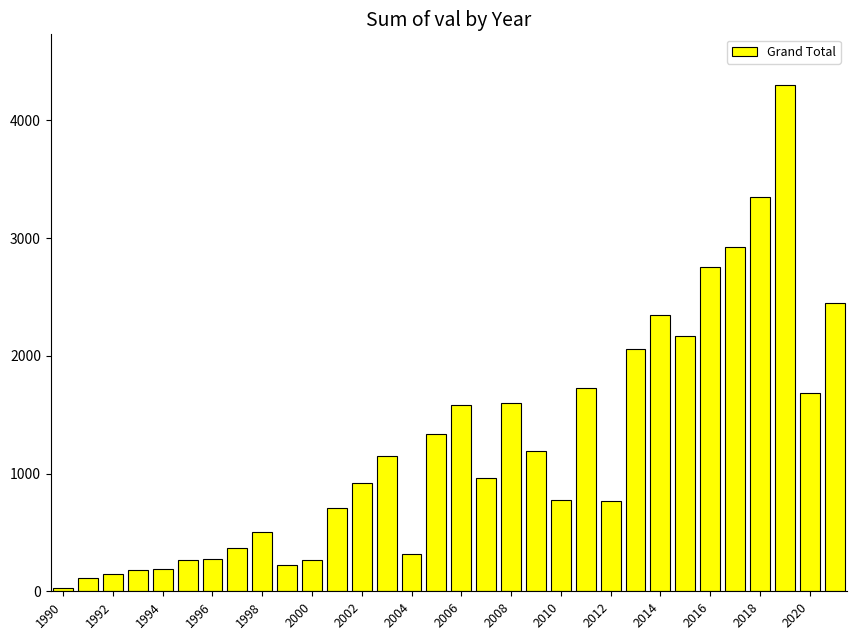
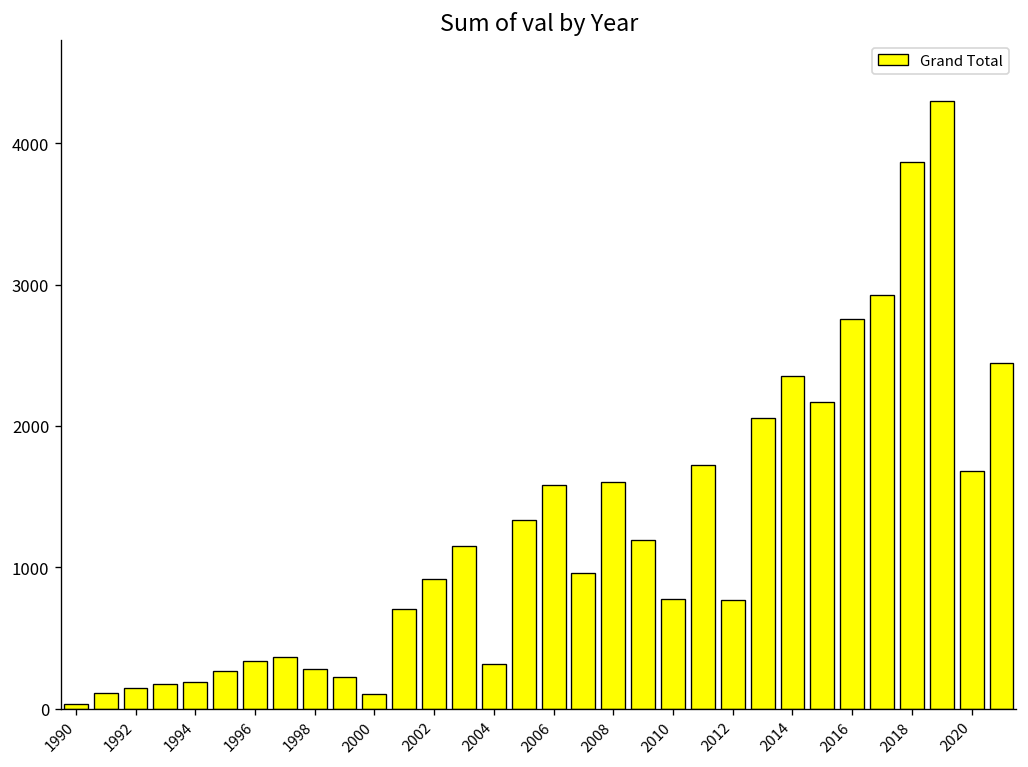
1996: 270 -> 340
1998: 500 -> 280
2000: 260 -> 110
2018: 3350 -> 3870
